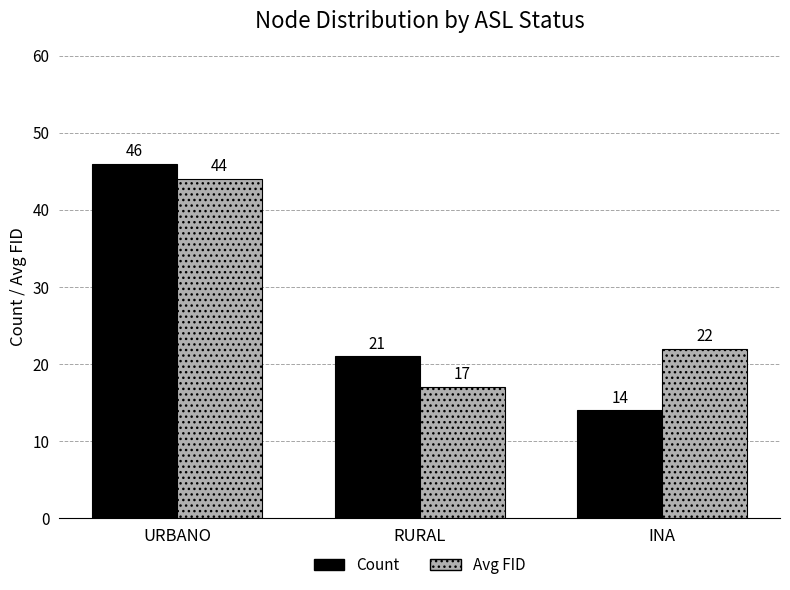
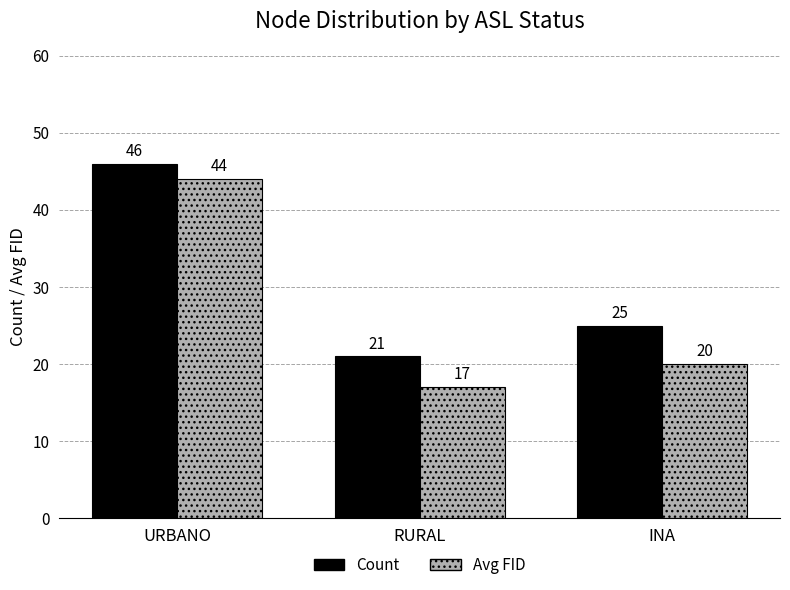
Count, INA: 14 -> 25
Avg FID, INA: 22 -> 20
